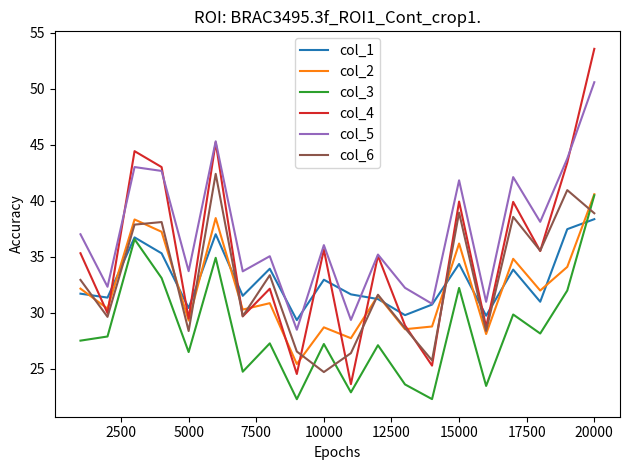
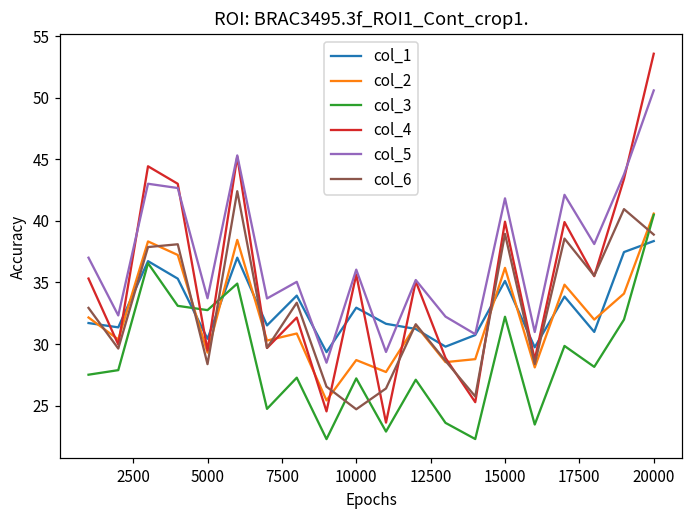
col_3, 5000: 26.5 -> 32.8
col_1, 15000: 34.4 -> 35.1
